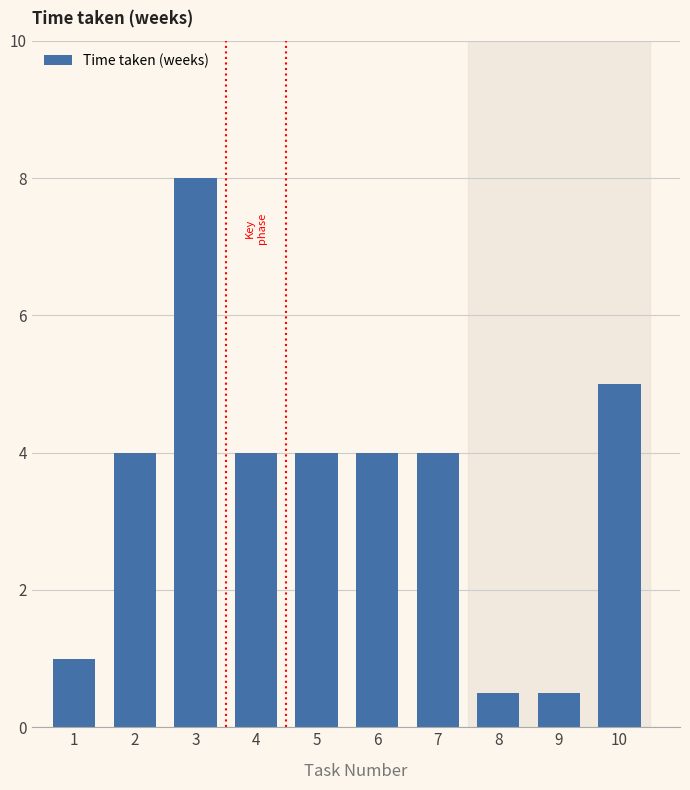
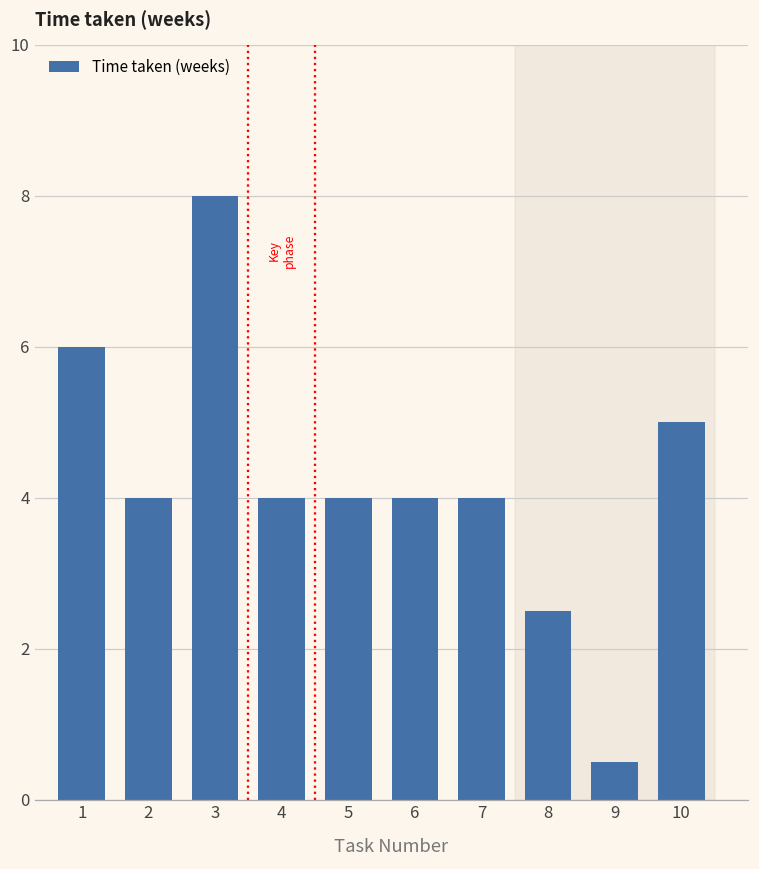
1: 1 -> 6
8: 0.5 -> 2.5
